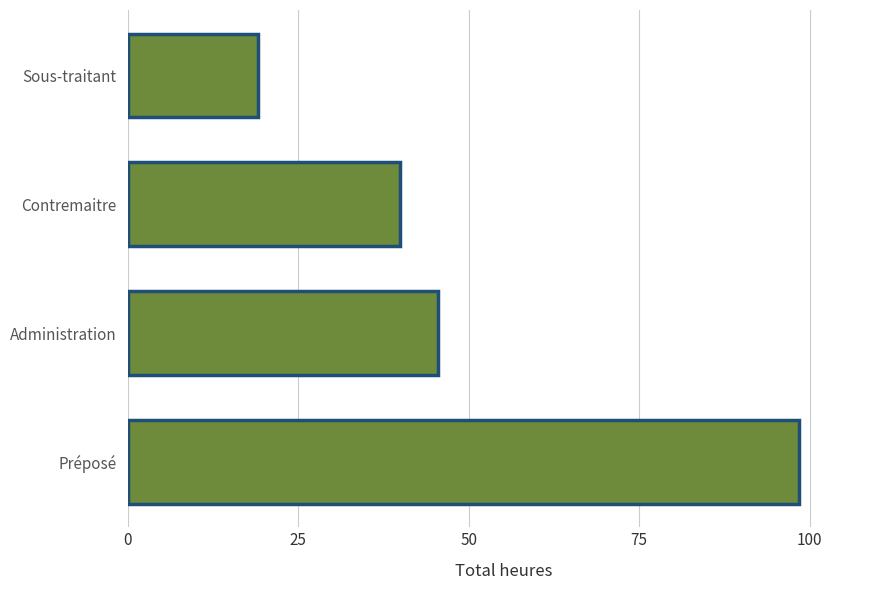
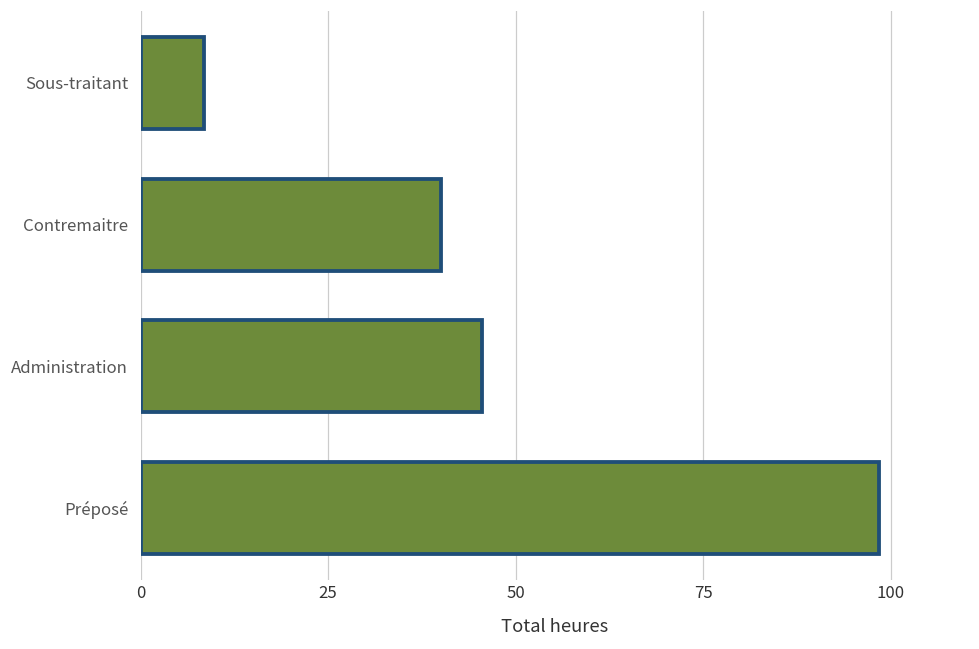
Sous-traitant: 19 -> 9
